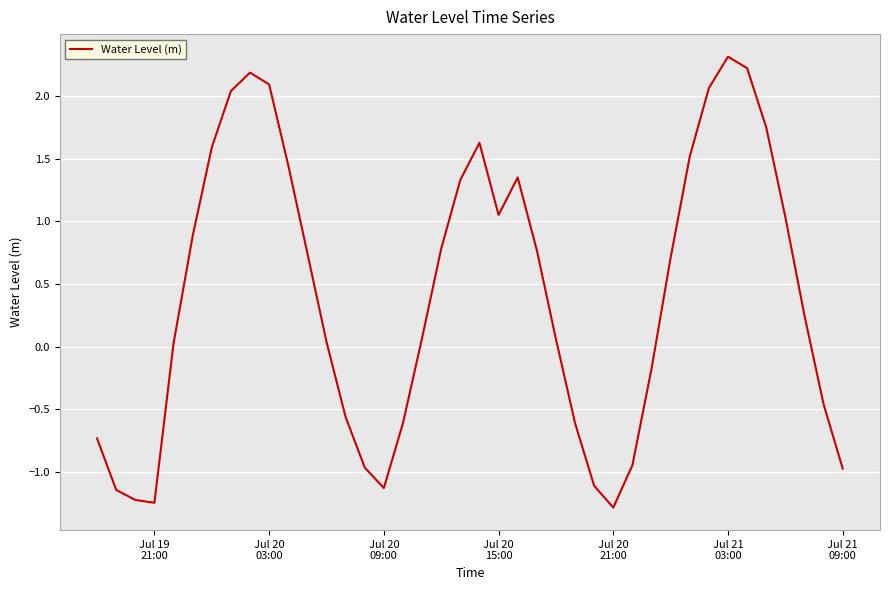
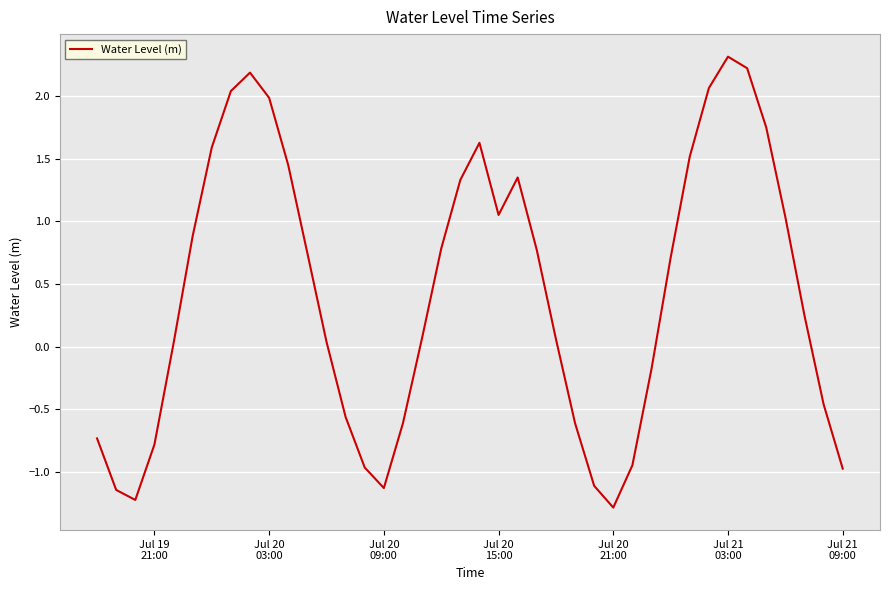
Jul 19 21:00: -1.25 -> -0.78
Jul 20 03:00: 2.09 -> 1.99
